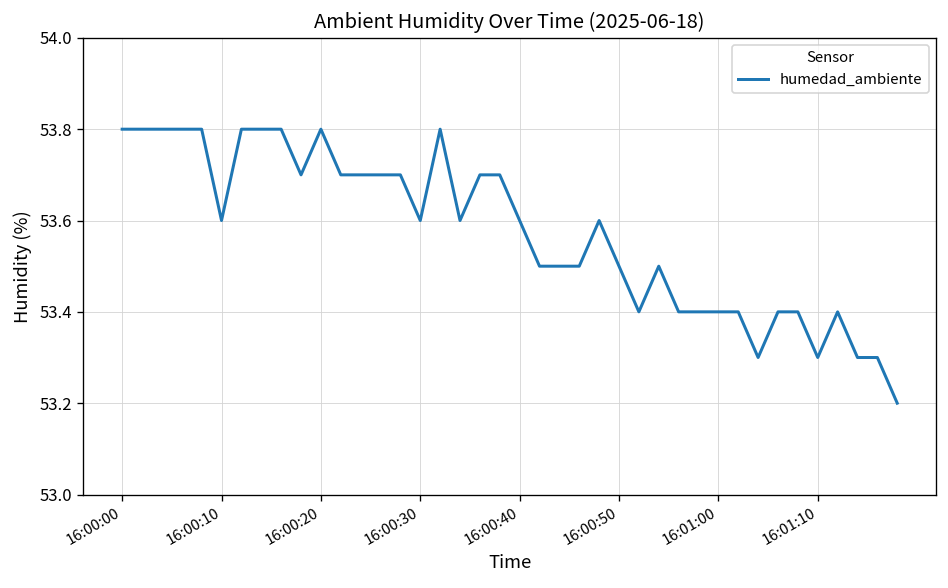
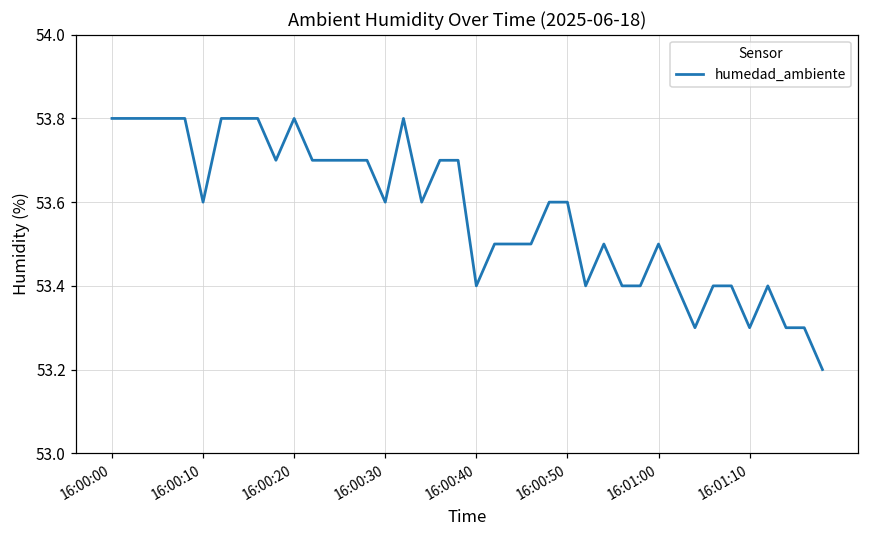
16:00:40: 53.6 -> 53.4
16:00:50: 53.5 -> 53.6
16:01:00: 53.4 -> 53.5
